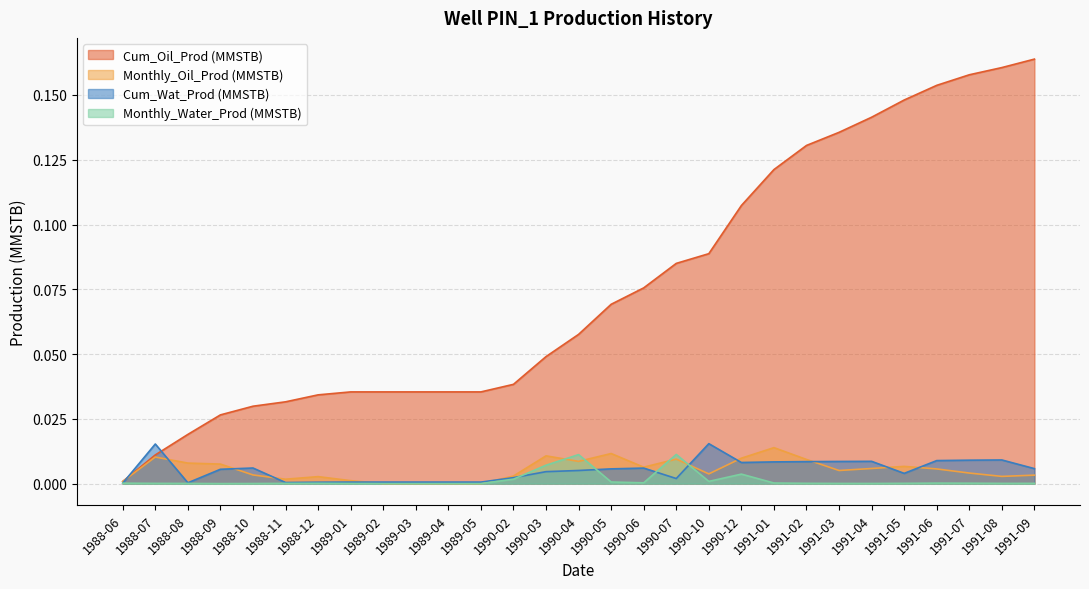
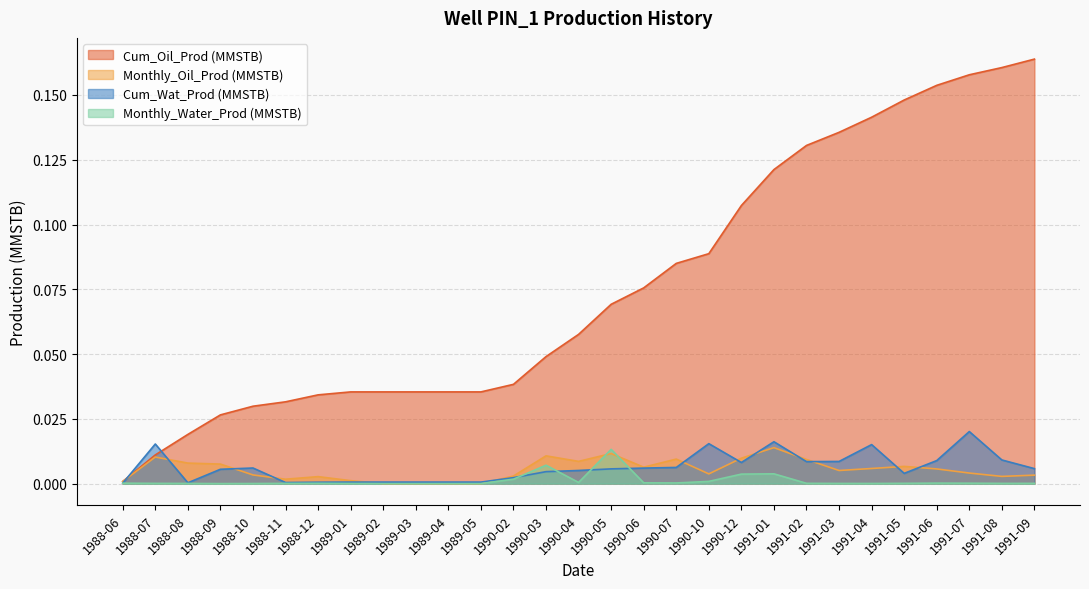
Monthly_Water_Prod (MMSTB), 1990-04: 0.011 -> 0.000
Monthly_Water_Prod (MMSTB), 1990-05: 0.001 -> 0.013
Cum_Wat_Prod (MMSTB), 1990-07: 0.002 -> 0.006
Monthly_Water_Prod (MMSTB), 1990-07: 0.011 -> 0.000
Cum_Wat_Prod (MMSTB), 1991-01: 0.008 -> 0.016
Monthly_Water_Prod (MMSTB), 1991-01: 0.000 -> 0.004
Cum_Wat_Prod (MMSTB), 1991-04: 0.009 -> 0.015
Cum_Wat_Prod (MMSTB), 1991-07: 0.009 -> 0.020
